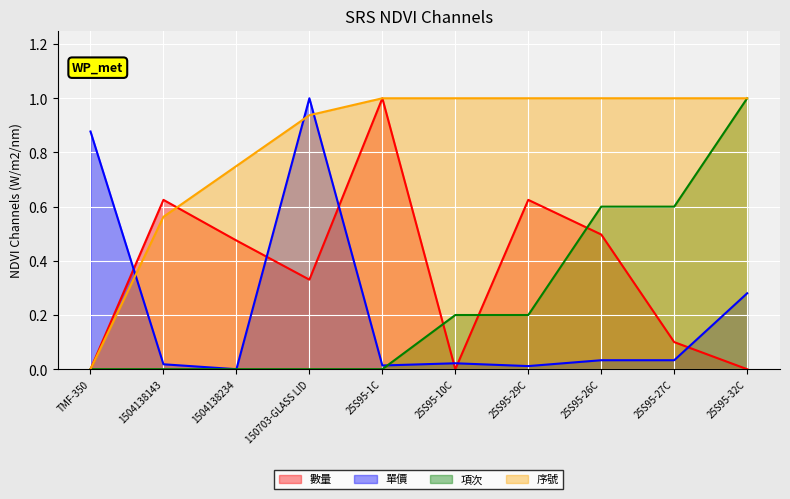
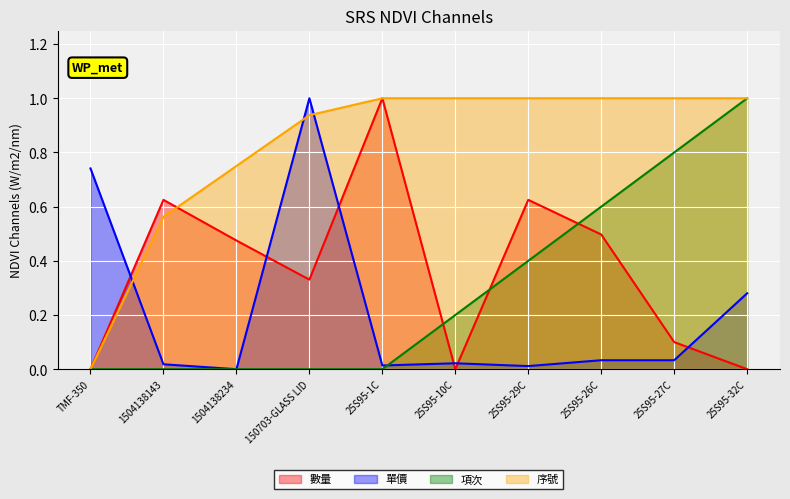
單價, TMF-350: 0.88 -> 0.74
項次, 25S95-29C: 0.20 -> 0.40
項次, 25S95-27C: 0.60 -> 0.80
